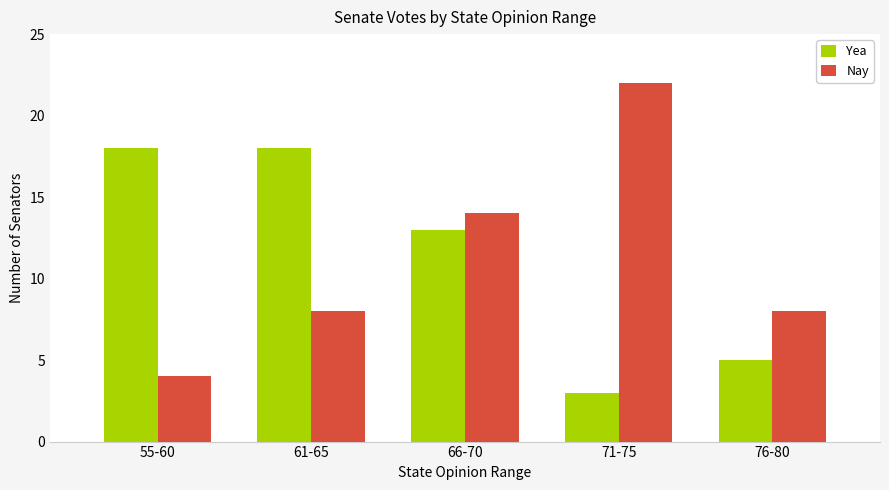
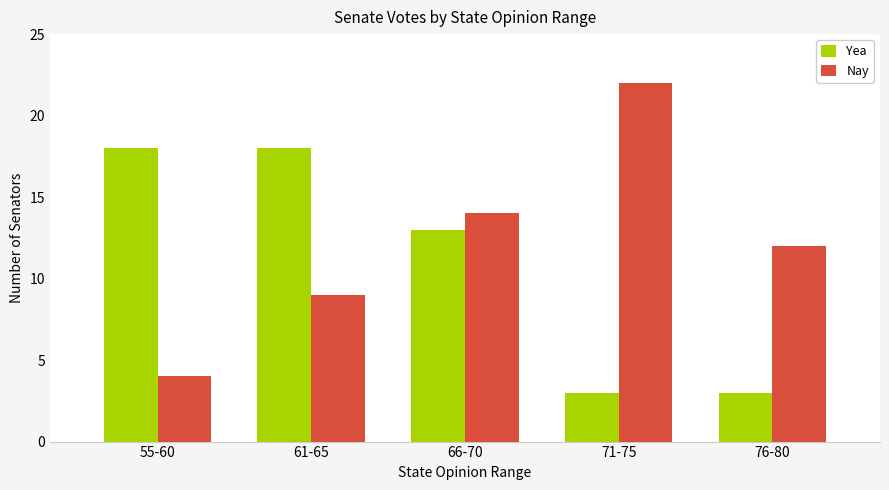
Nay, 61-65: 8 -> 9
Yea, 76-80: 5 -> 3
Nay, 76-80: 8 -> 12
